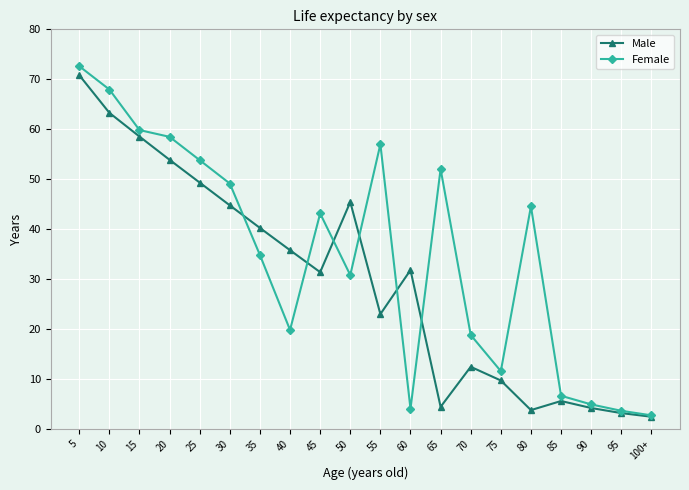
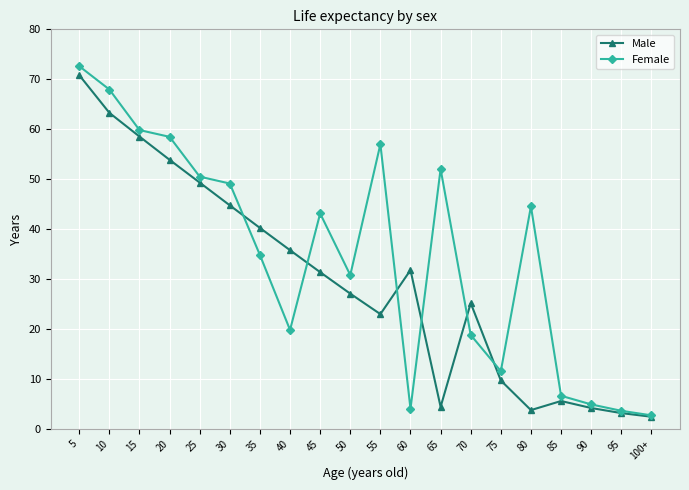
Female, 25: 54 -> 51
Male, 50: 45 -> 27
Male, 70: 12 -> 25
